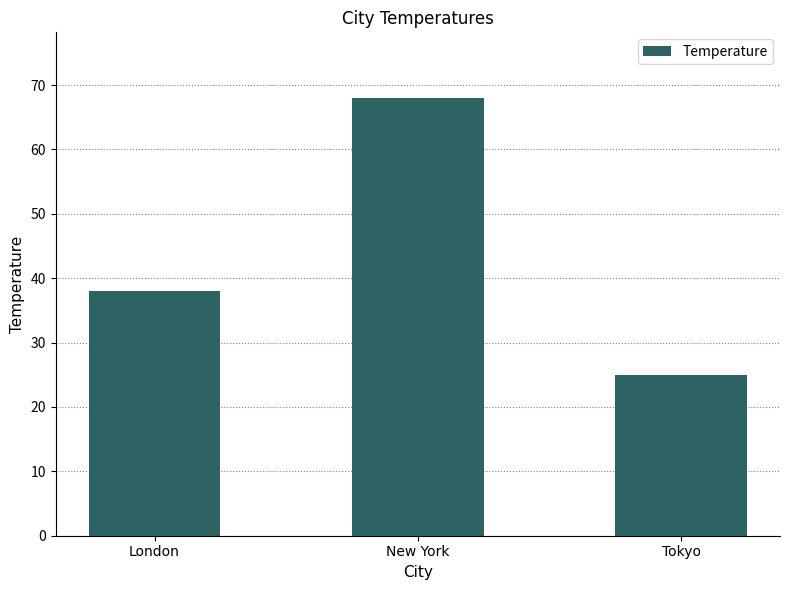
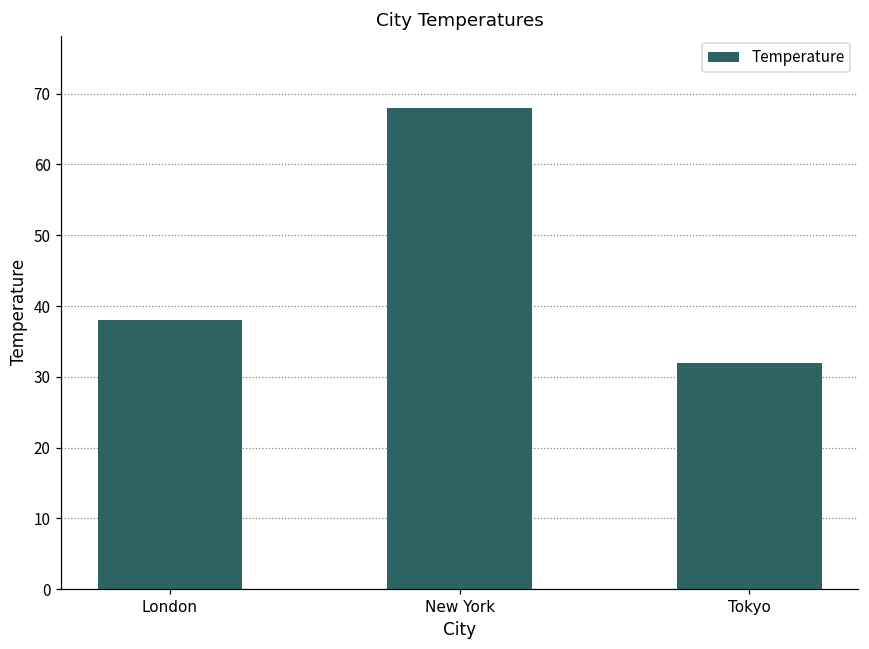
Tokyo: 25 -> 32
